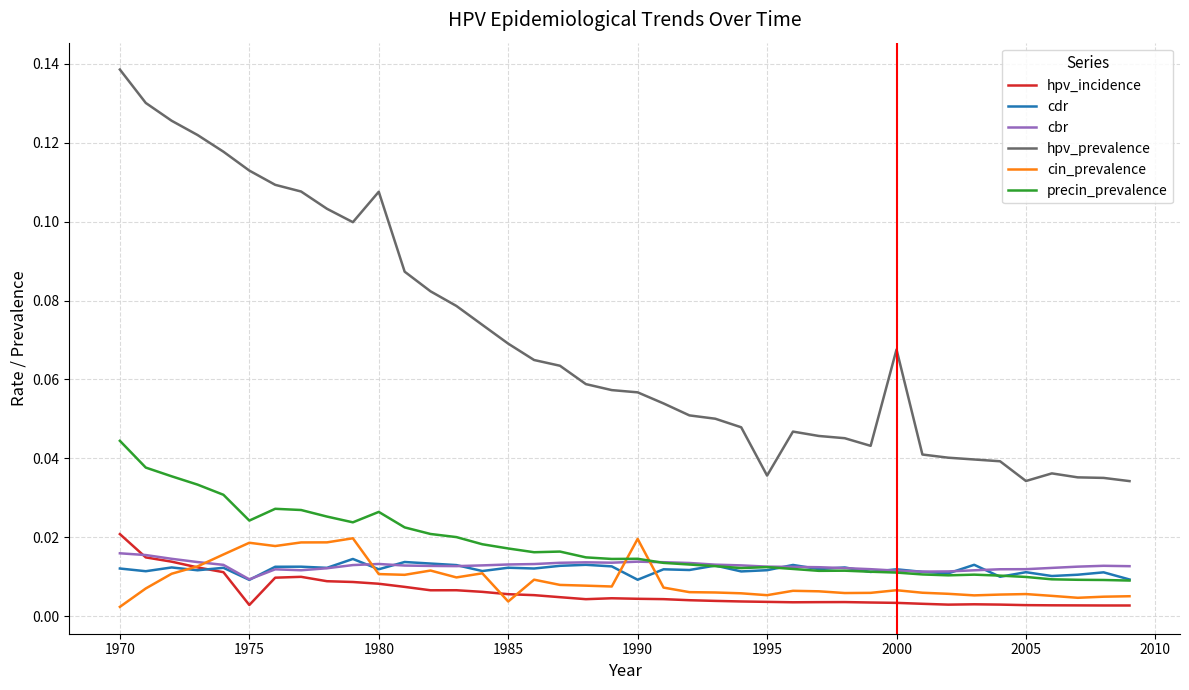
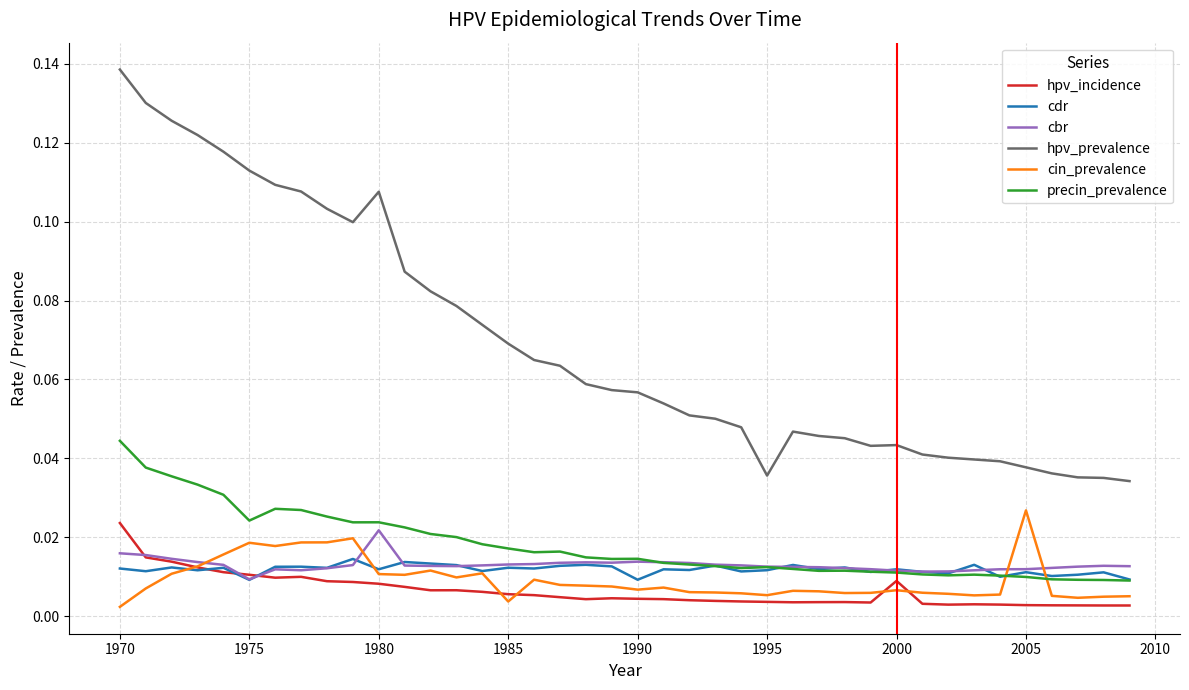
hpv_incidence, 1970: 0.021 -> 0.024
hpv_incidence, 1975: 0.003 -> 0.010
cbr, 1980: 0.013 -> 0.022
precin_prevalence, 1980: 0.026 -> 0.024
cin_prevalence, 1990: 0.020 -> 0.007
hpv_incidence, 2000: 0.003 -> 0.009
hpv_prevalence, 2000: 0.068 -> 0.043
hpv_prevalence, 2005: 0.034 -> 0.038
cin_prevalence, 2005: 0.006 -> 0.027
